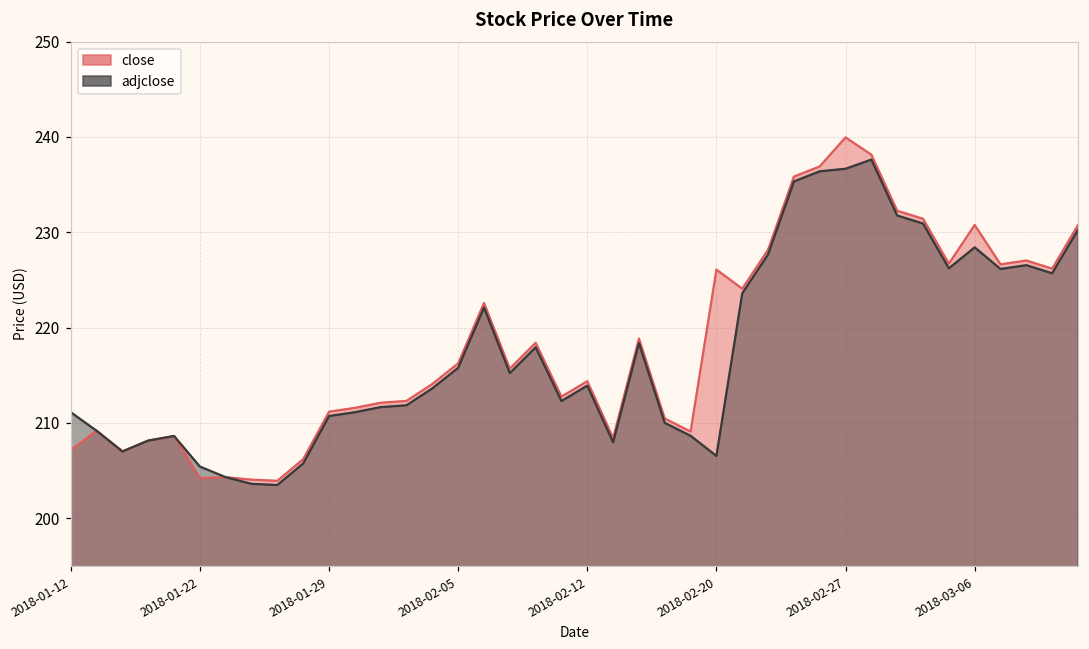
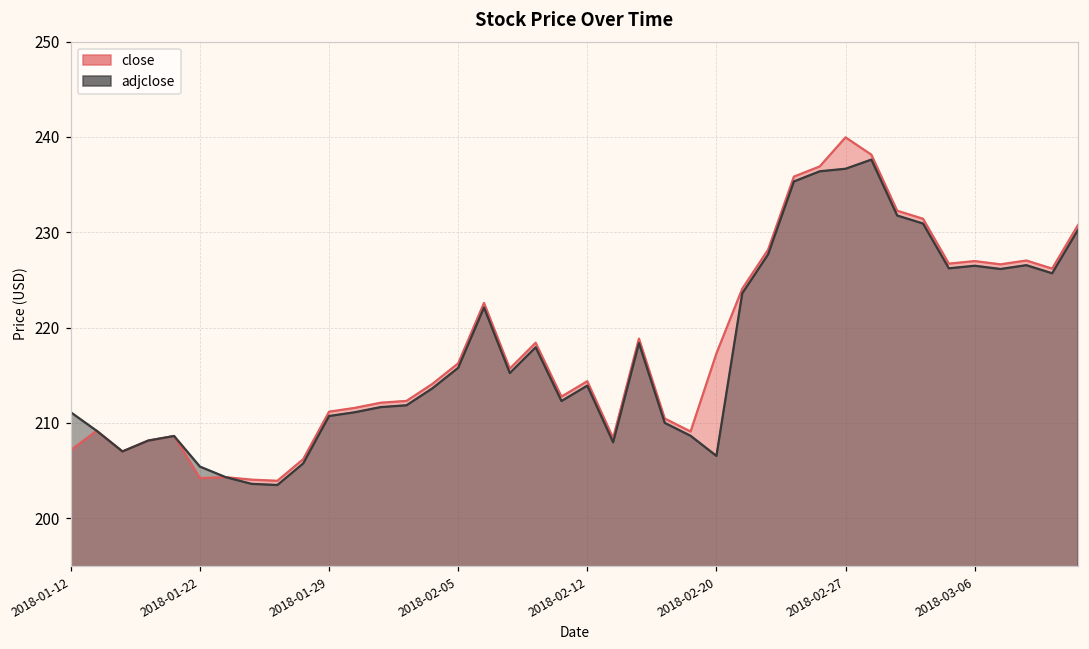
close, 2018-02-20: 226 -> 217
close, 2018-03-06: 231 -> 227
adjclose, 2018-03-06: 228 -> 226
